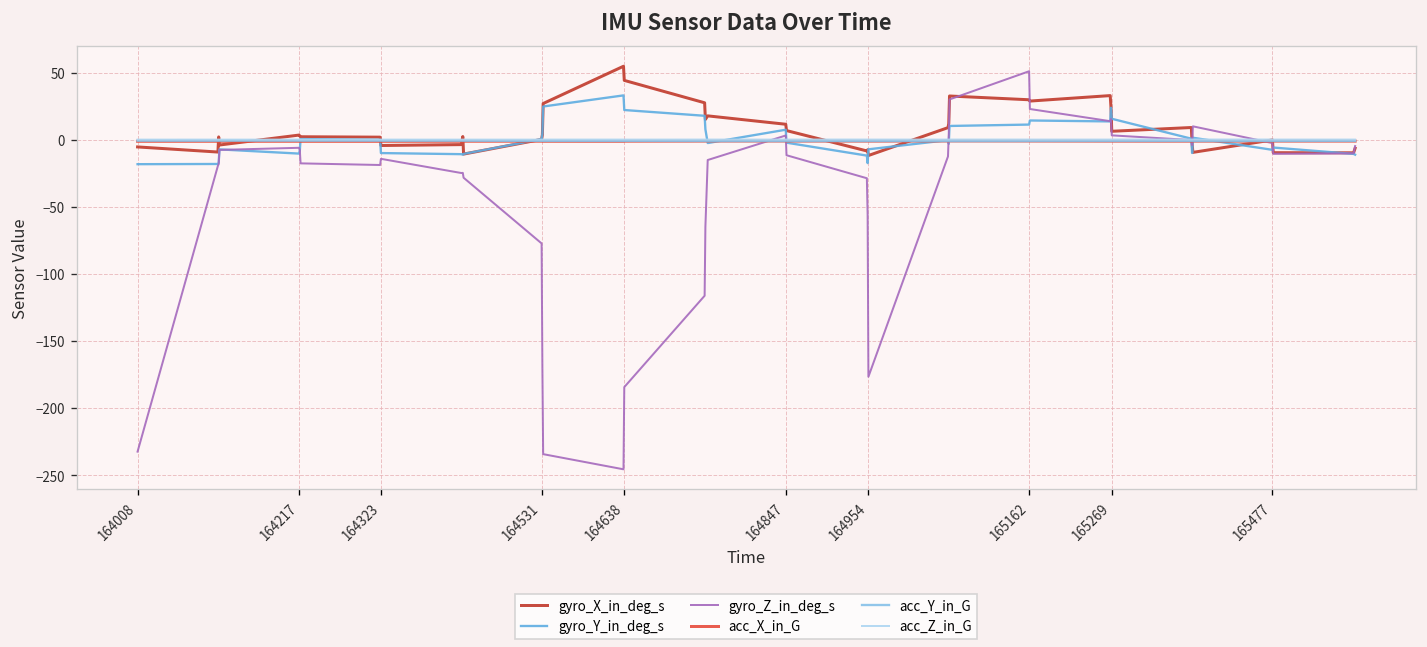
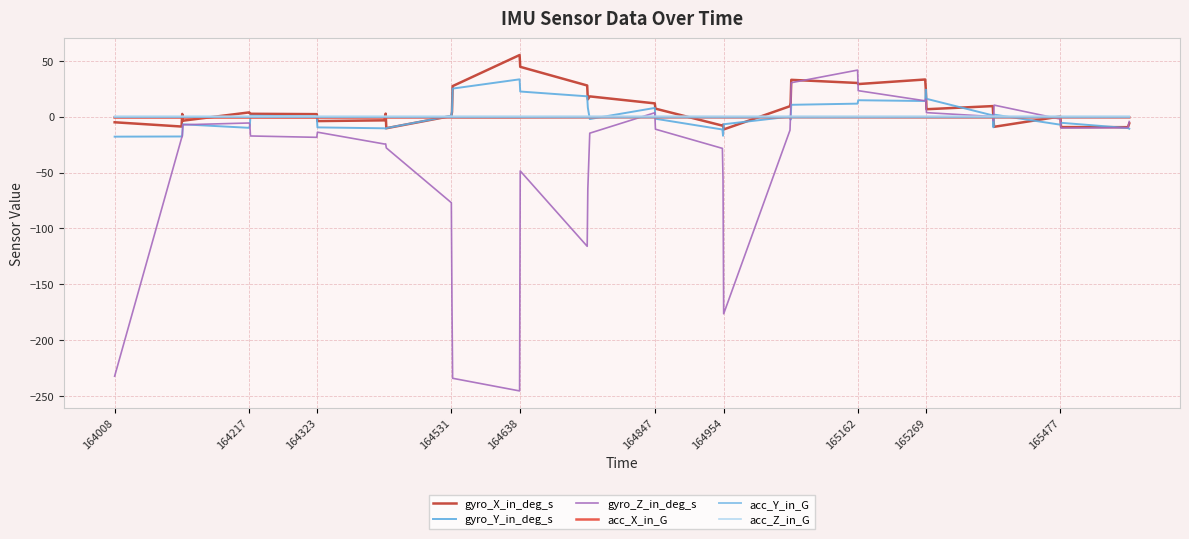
gyro_Z_in_deg_s, 164638: -184 -> -49
gyro_Z_in_deg_s, 165162: 51 -> 42
